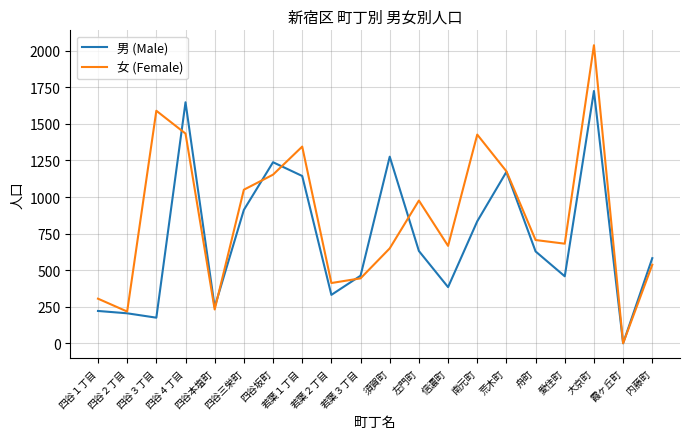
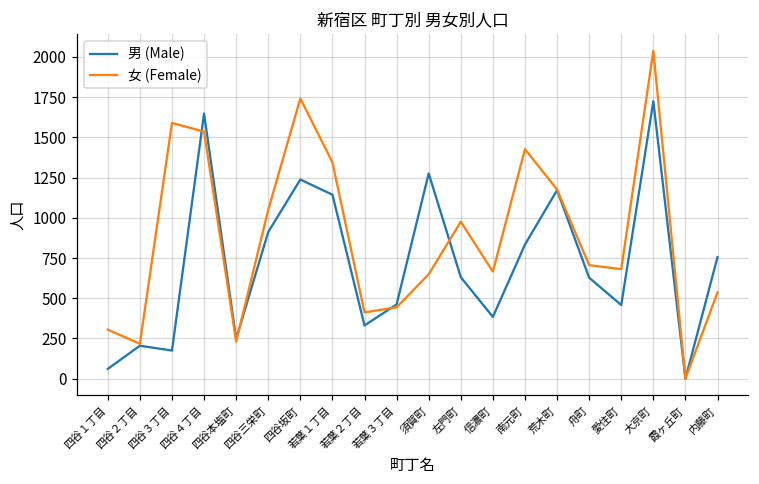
男 (Male), 四谷１丁目: 220 -> 60
女 (Female), 四谷４丁目: 1430 -> 1540
女 (Female), 四谷坂町: 1150 -> 1740
男 (Male), 内藤町: 580 -> 760
